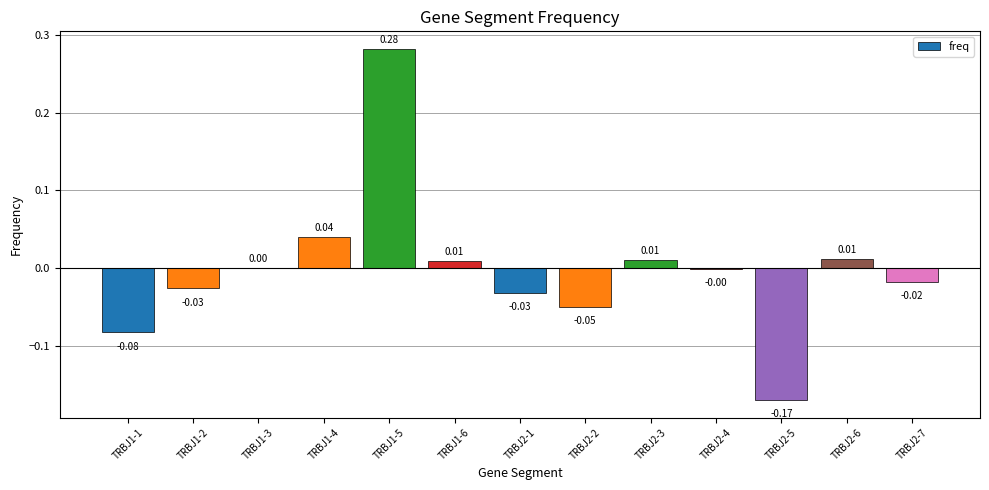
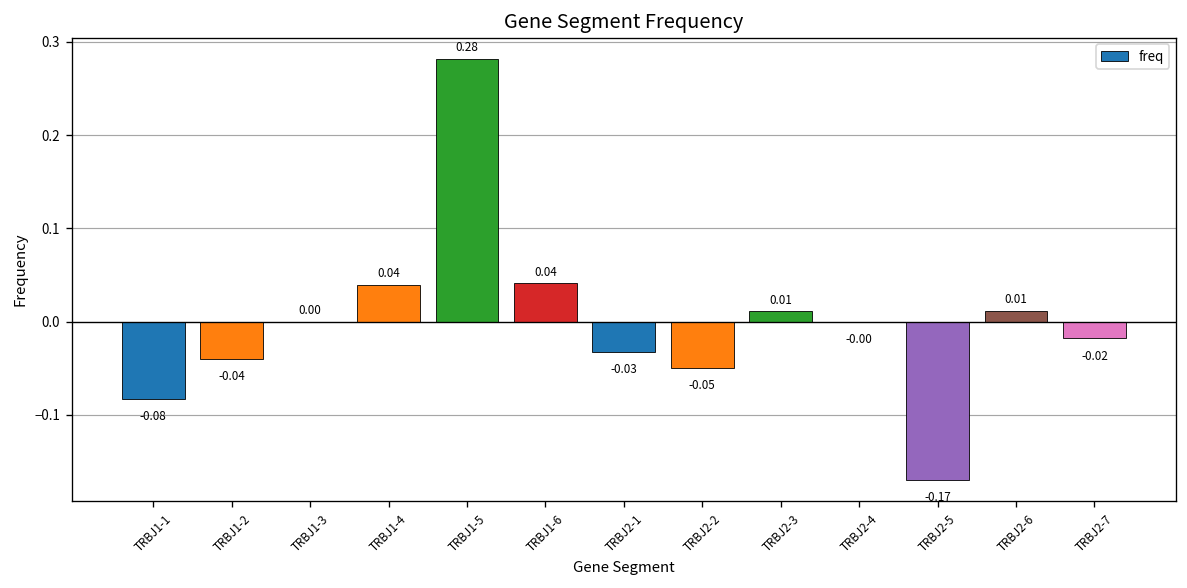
TRBJ1-2: -0.03 -> -0.04
TRBJ1-6: 0.01 -> 0.04
